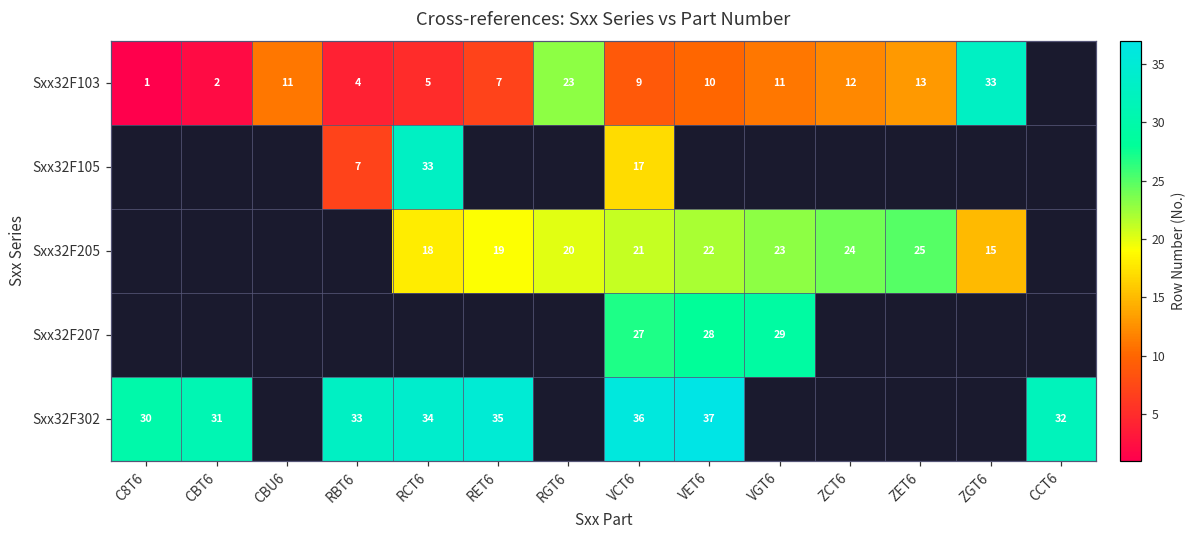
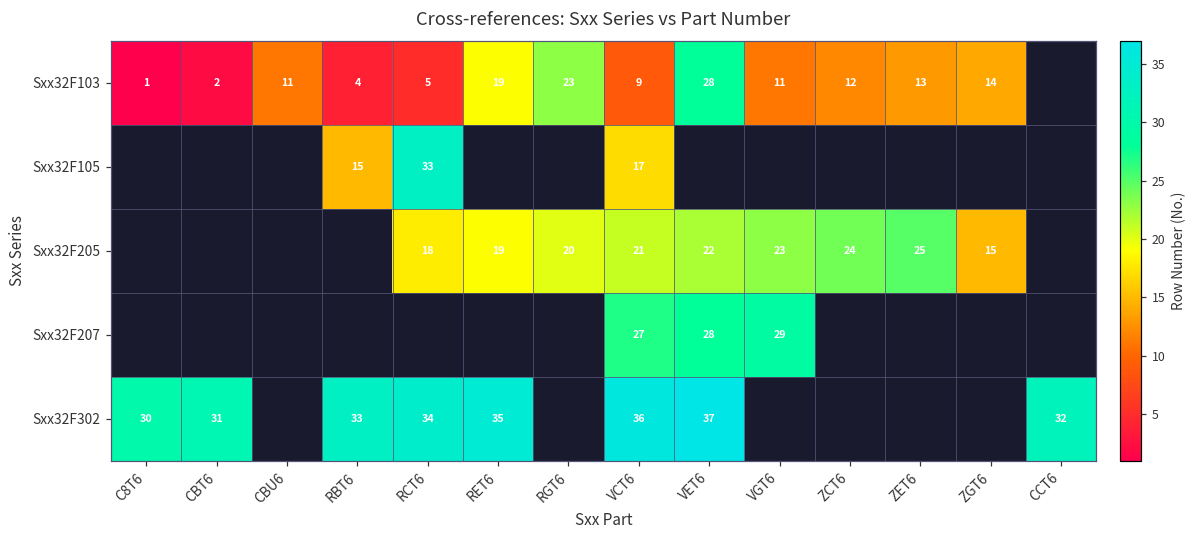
Sxx32F103, RET6: 7 -> 19
Sxx32F103, VET6: 10 -> 28
Sxx32F103, ZGT6: 33 -> 14
Sxx32F105, RBT6: 7 -> 15
